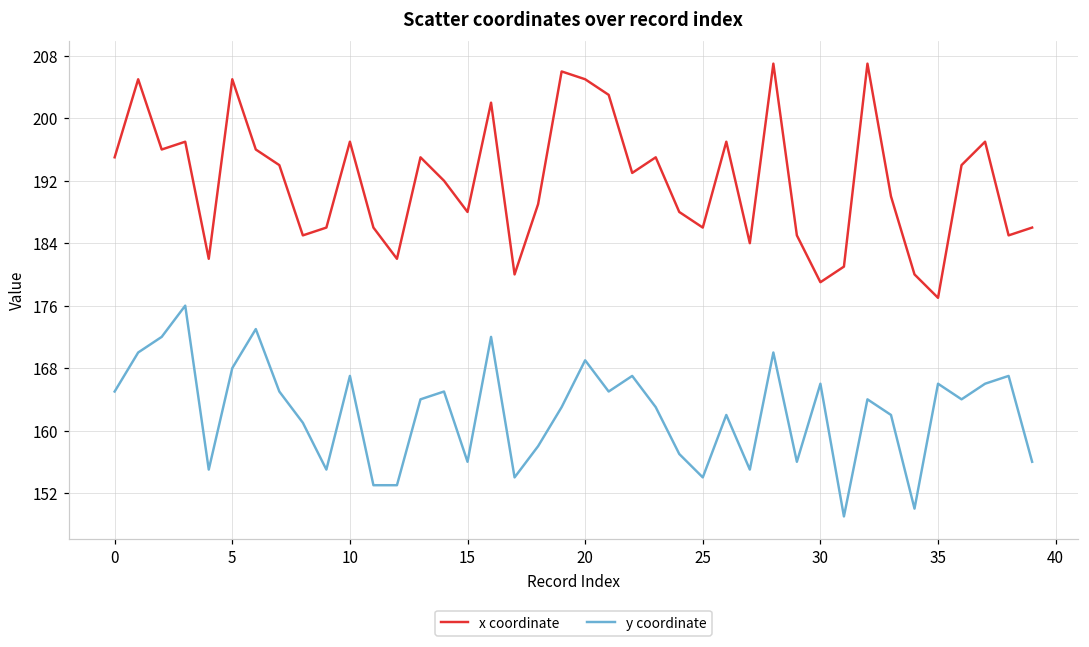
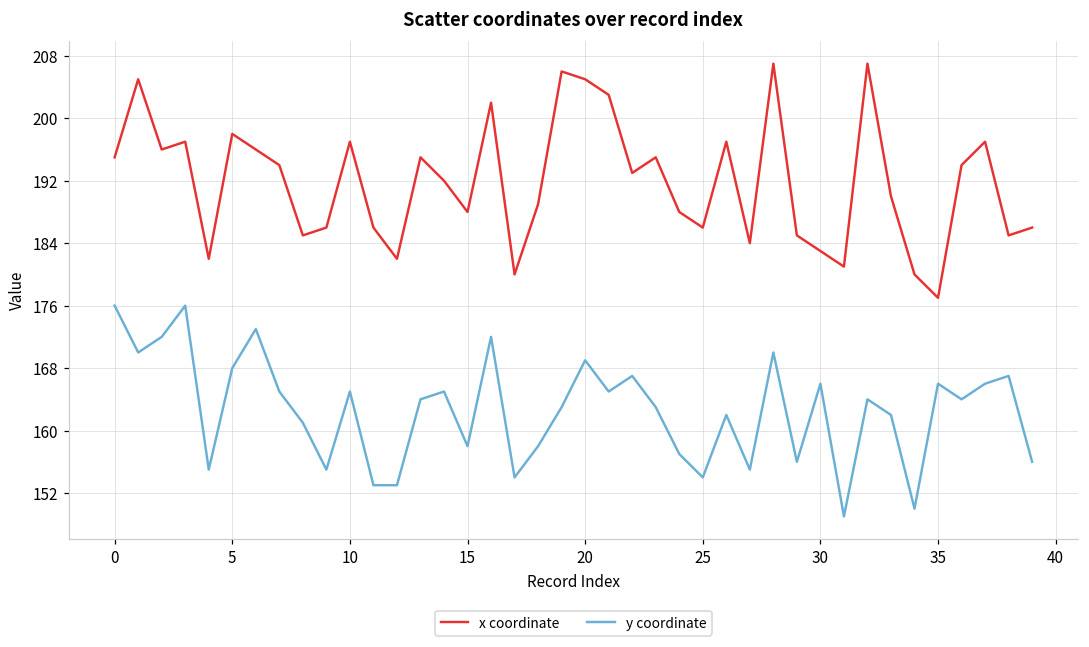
y coordinate, 0: 165 -> 176
x coordinate, 5: 205 -> 198
y coordinate, 10: 167 -> 165
y coordinate, 15: 156 -> 158
x coordinate, 30: 179 -> 183
